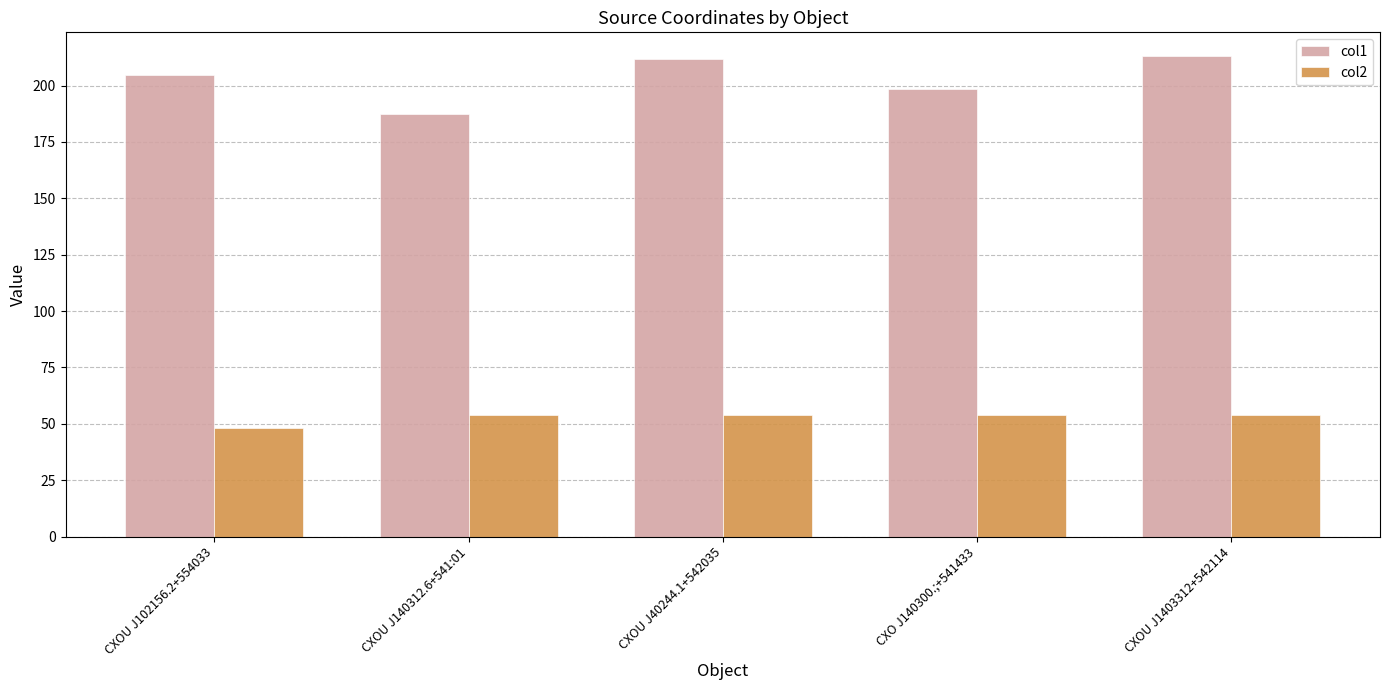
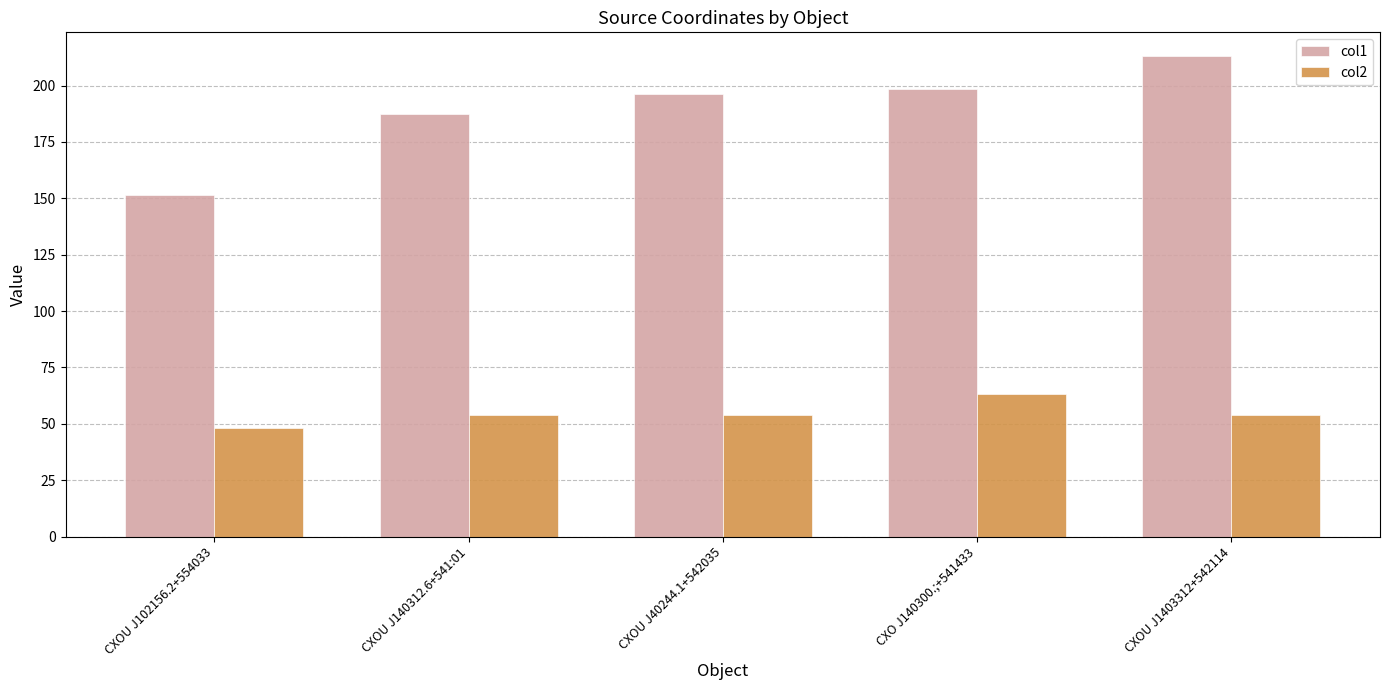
col1, CXOU J102156.2+554033: 205 -> 152
col1, CXOU J40244.1+542035: 212 -> 196
col2, CXO J140300.;+541433: 54 -> 63
